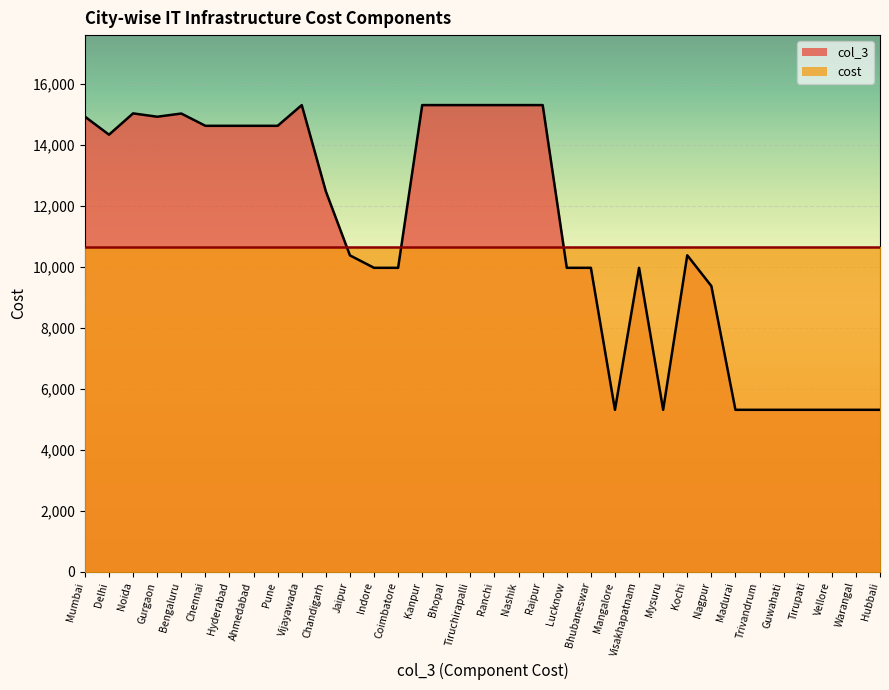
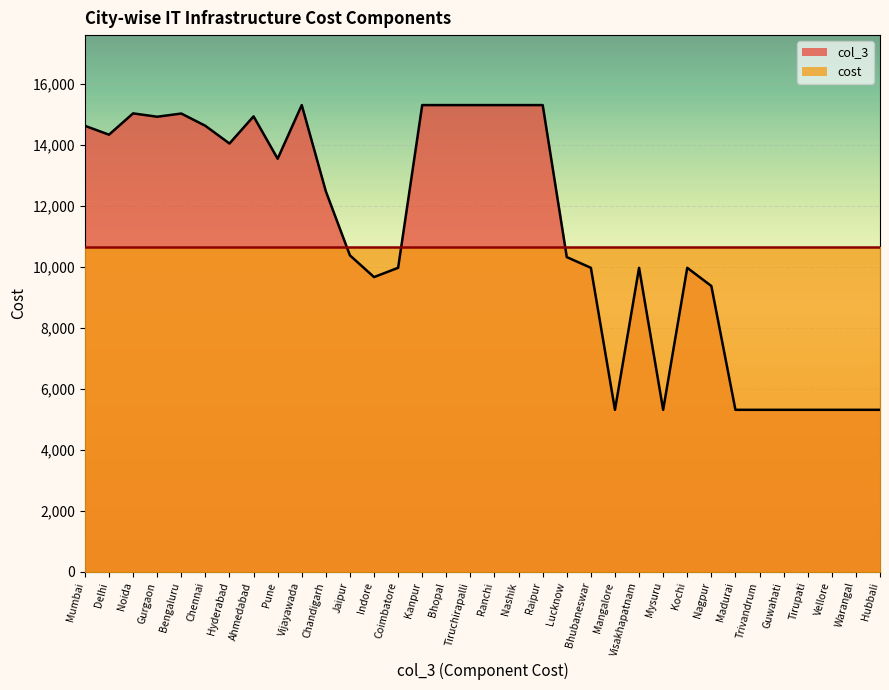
col_3, Mumbai: 14,900 -> 14,600
col_3, Hyderabad: 14,600 -> 14,000
col_3, Ahmedabad: 14,600 -> 14,900
col_3, Pune: 14,600 -> 13,600
col_3, Indore: 10,000 -> 9,700
col_3, Lucknow: 10,000 -> 10,300
col_3, Kochi: 10,400 -> 10,000
